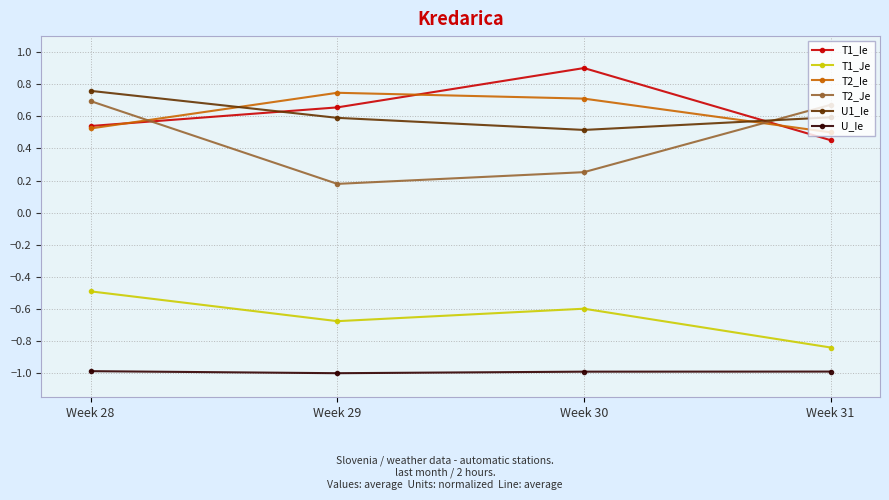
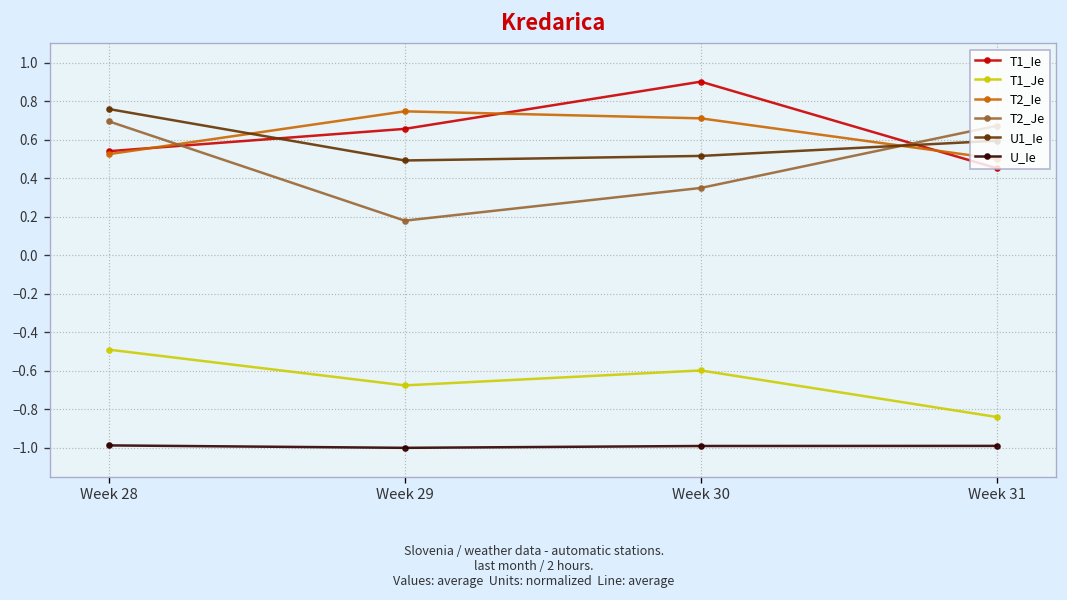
U1_Ie, Week 29: 0.59 -> 0.49
T2_Je, Week 30: 0.25 -> 0.35
